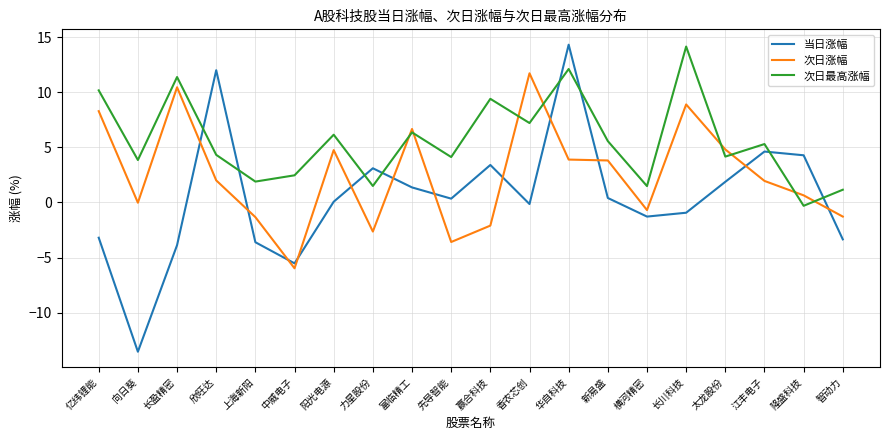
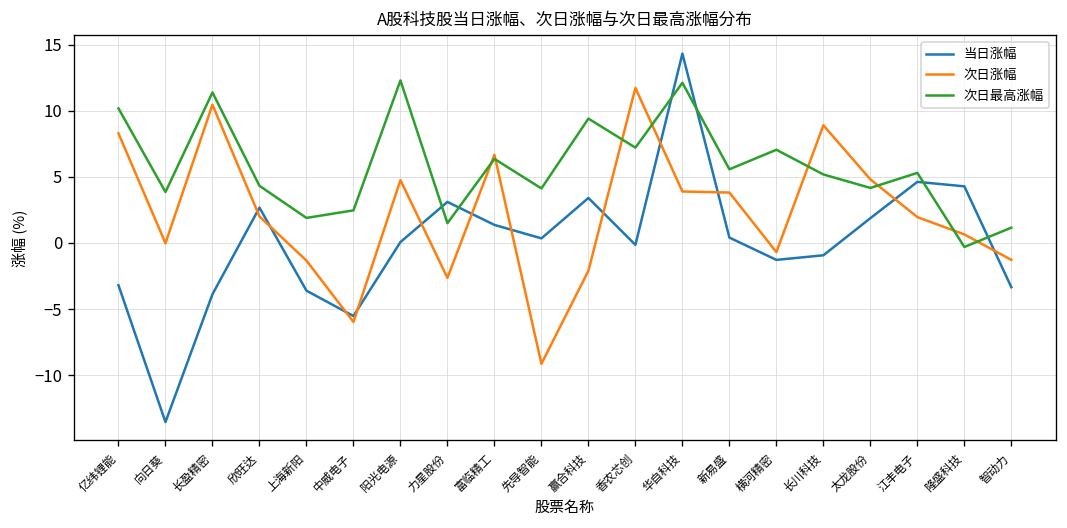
当日涨幅, 欣旺达: 12.0 -> 2.7
次日最高涨幅, 阳光电源: 6.2 -> 12.3
次日涨幅, 先导智能: -3.6 -> -9.2
次日最高涨幅, 横河精密: 1.5 -> 7.1
次日最高涨幅, 长川科技: 14.2 -> 5.2
